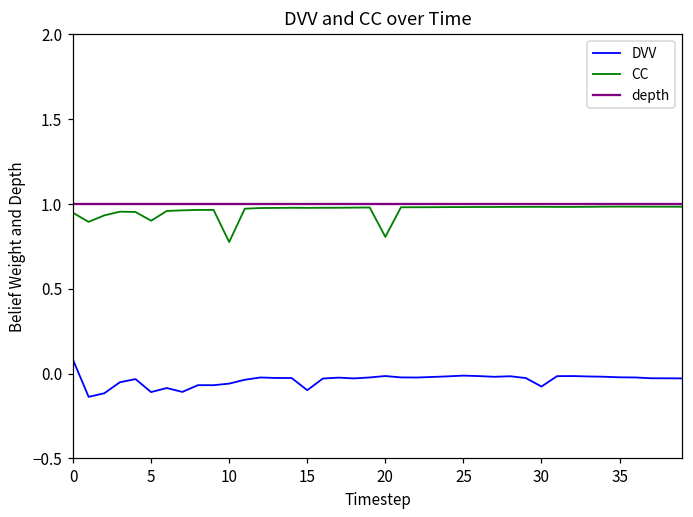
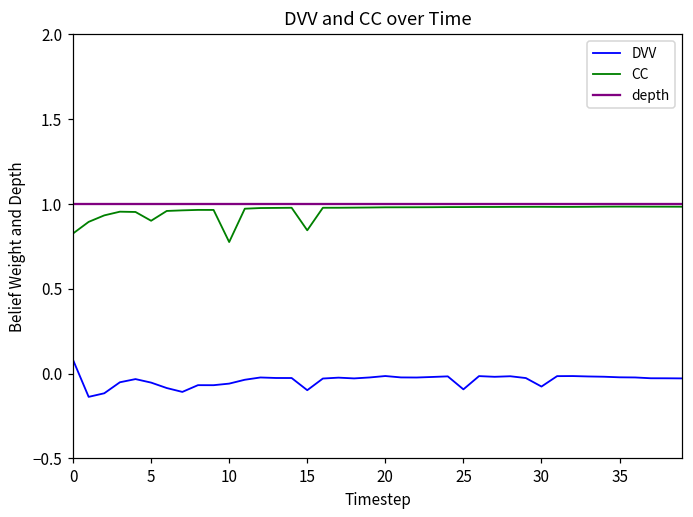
CC, 0: 0.95 -> 0.83
DVV, 5: -0.11 -> -0.05
CC, 15: 0.98 -> 0.85
CC, 20: 0.81 -> 0.98
DVV, 25: -0.01 -> -0.09
